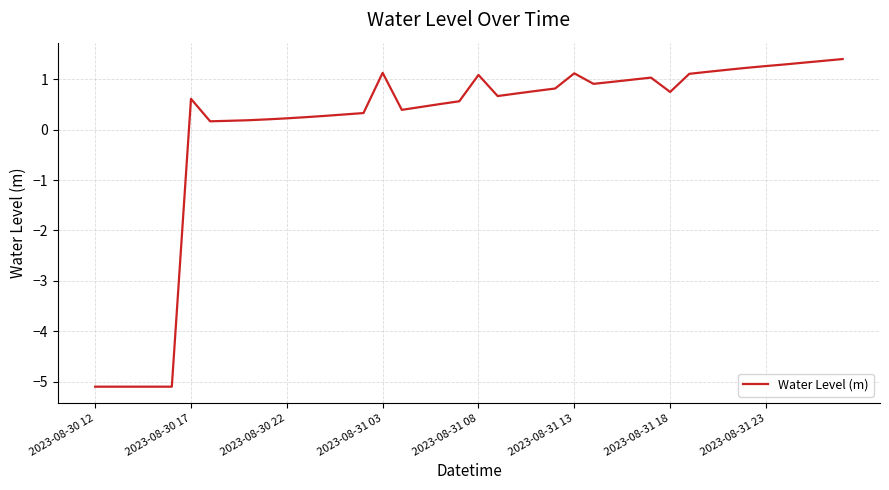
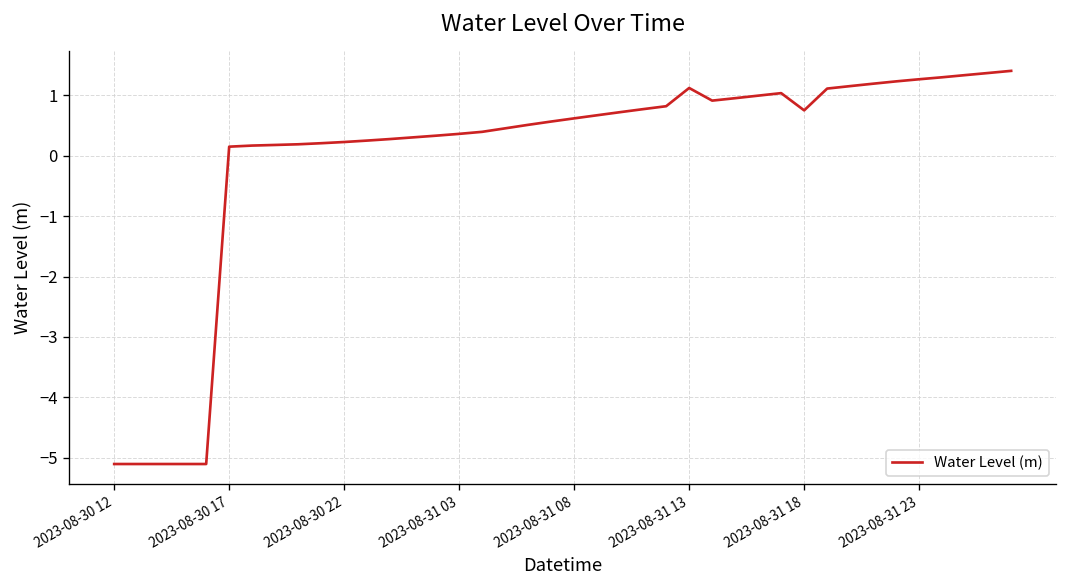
2023-08-30 17: 0.6 -> 0.1
2023-08-31 03: 1.1 -> 0.4
2023-08-31 08: 1.1 -> 0.6
